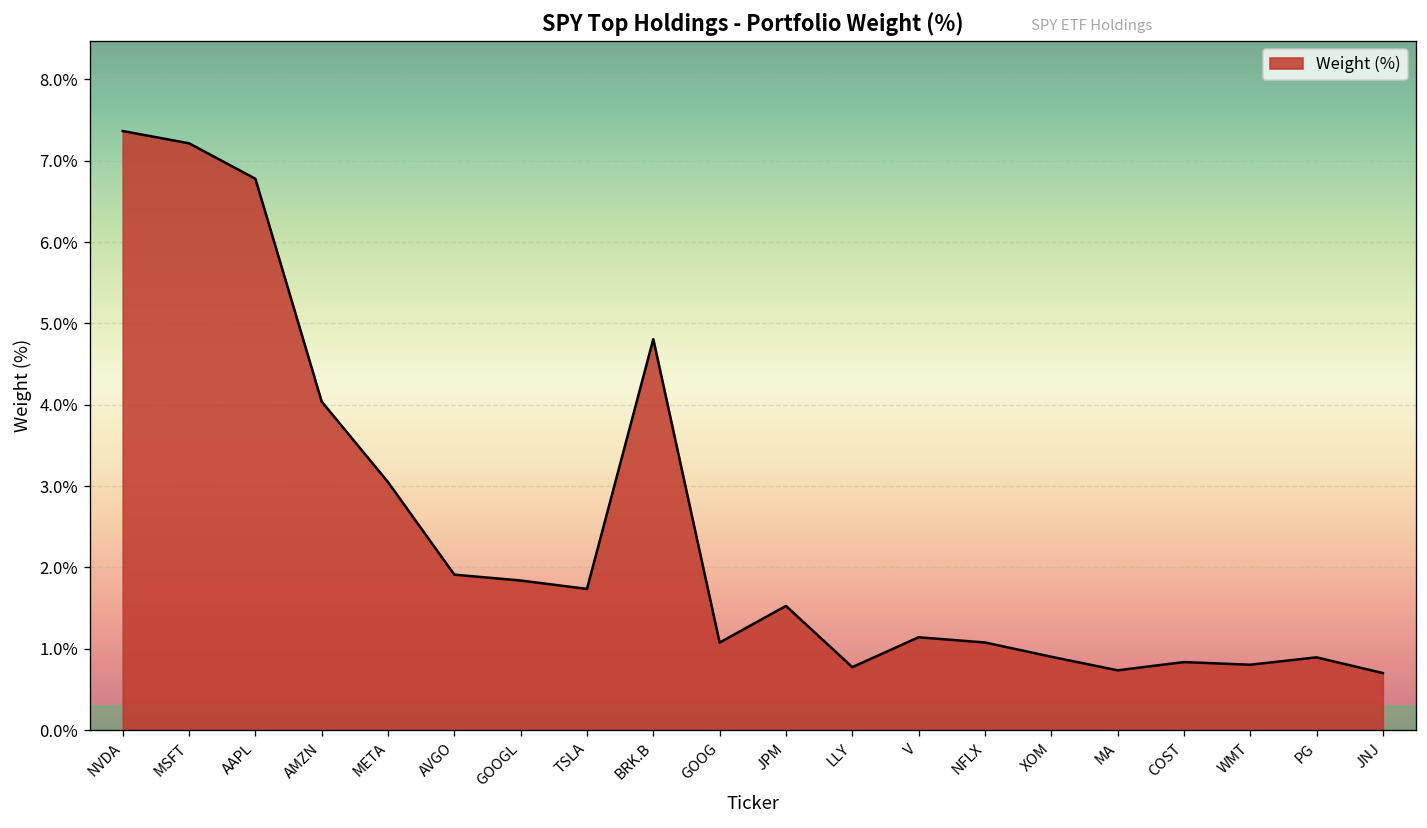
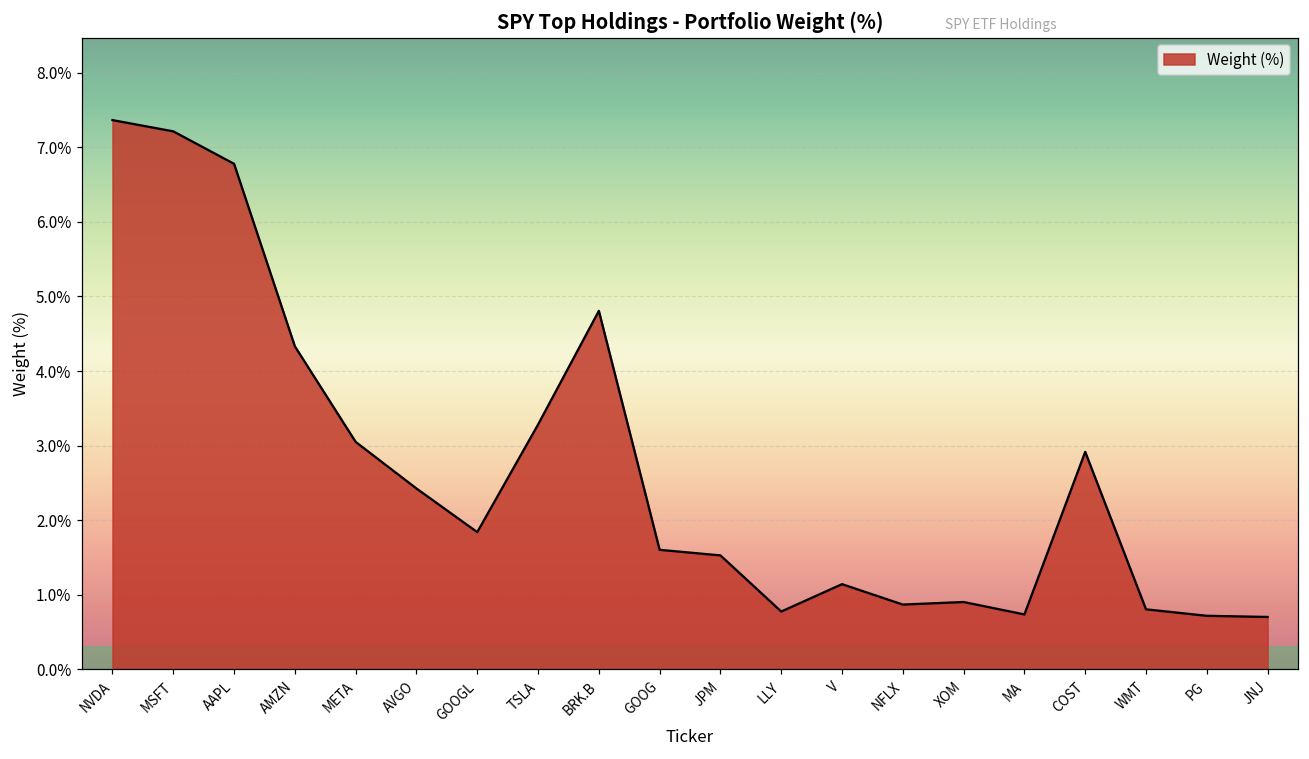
AMZN: 4.0% -> 4.3%
AVGO: 1.9% -> 2.4%
TSLA: 1.7% -> 3.3%
GOOG: 1.1% -> 1.6%
NFLX: 1.1% -> 0.9%
COST: 0.8% -> 2.9%
PG: 0.9% -> 0.7%
